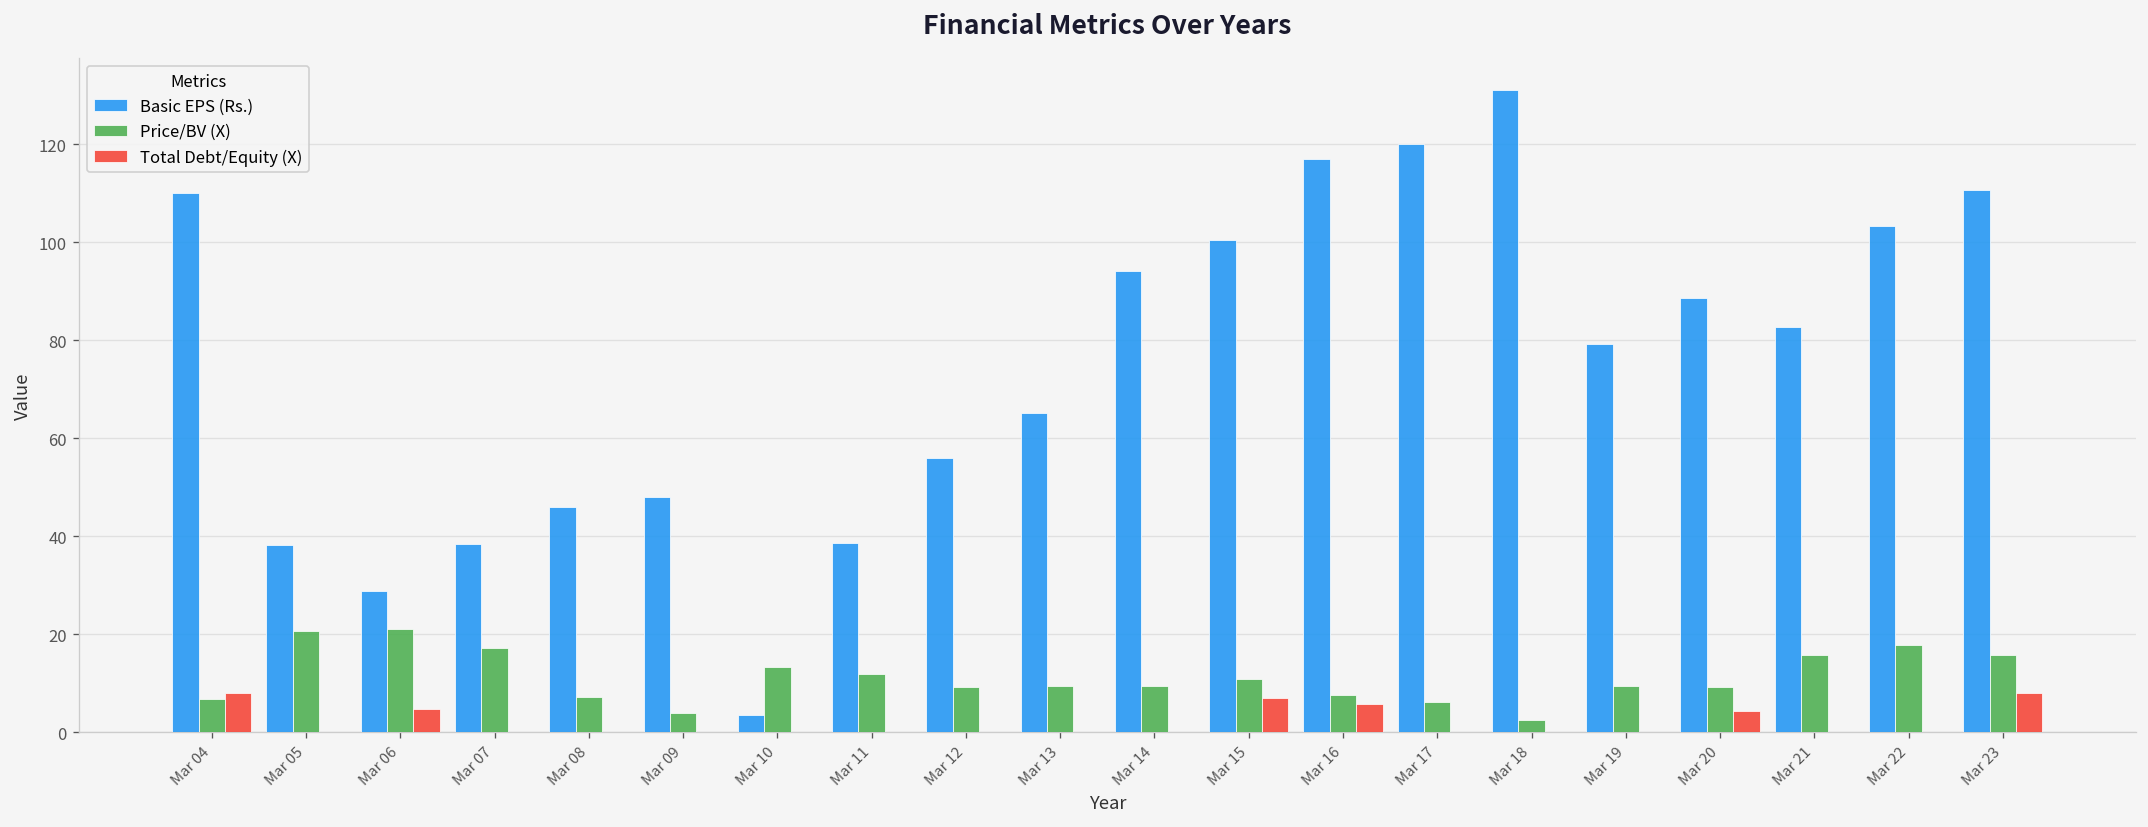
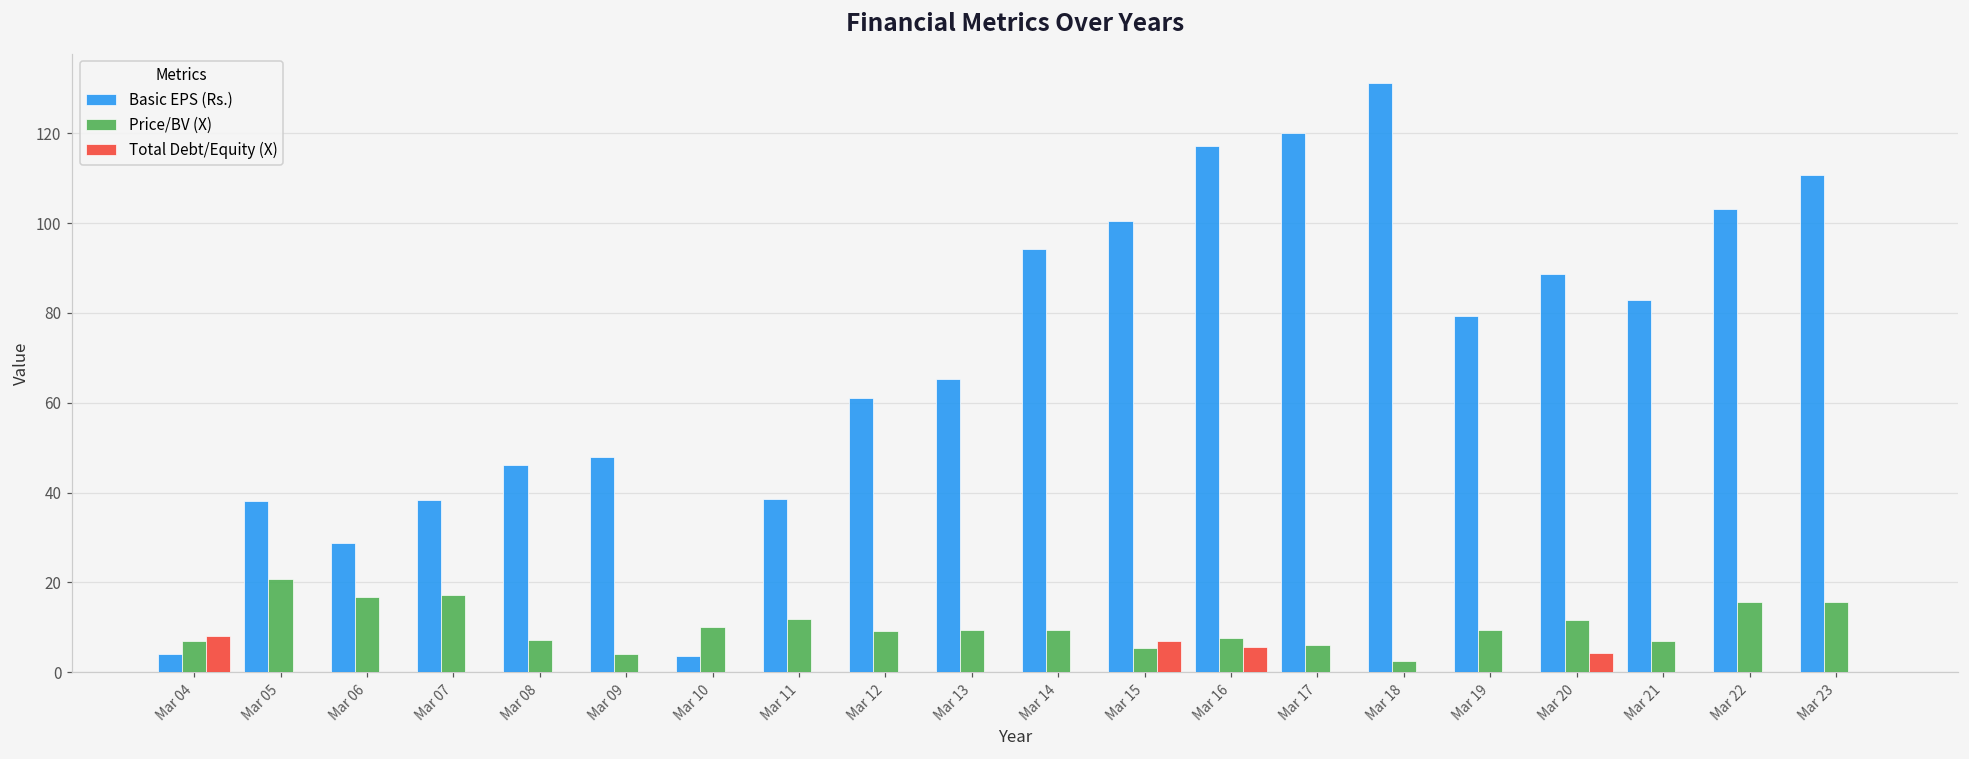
Basic EPS (Rs.), Mar 04: 110 -> 4
Price/BV (X), Mar 06: 21 -> 17
Total Debt/Equity (X), Mar 06: 5 -> 0
Price/BV (X), Mar 10: 13 -> 10
Basic EPS (Rs.), Mar 12: 56 -> 61
Price/BV (X), Mar 15: 11 -> 5
Price/BV (X), Mar 20: 9 -> 12
Price/BV (X), Mar 21: 16 -> 7
Price/BV (X), Mar 22: 18 -> 16
Total Debt/Equity (X), Mar 23: 8 -> 0
